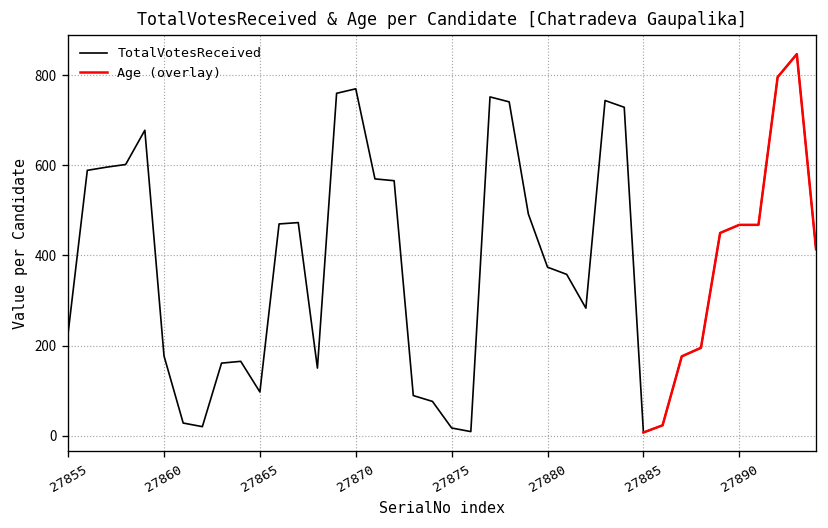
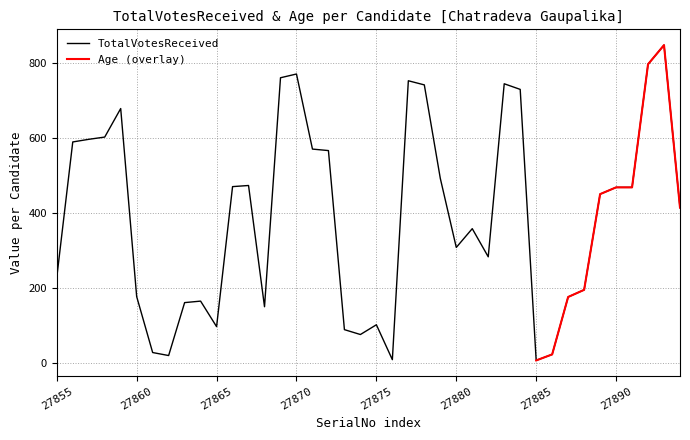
TotalVotesReceived, 27875: 20 -> 100
TotalVotesReceived, 27880: 370 -> 310
